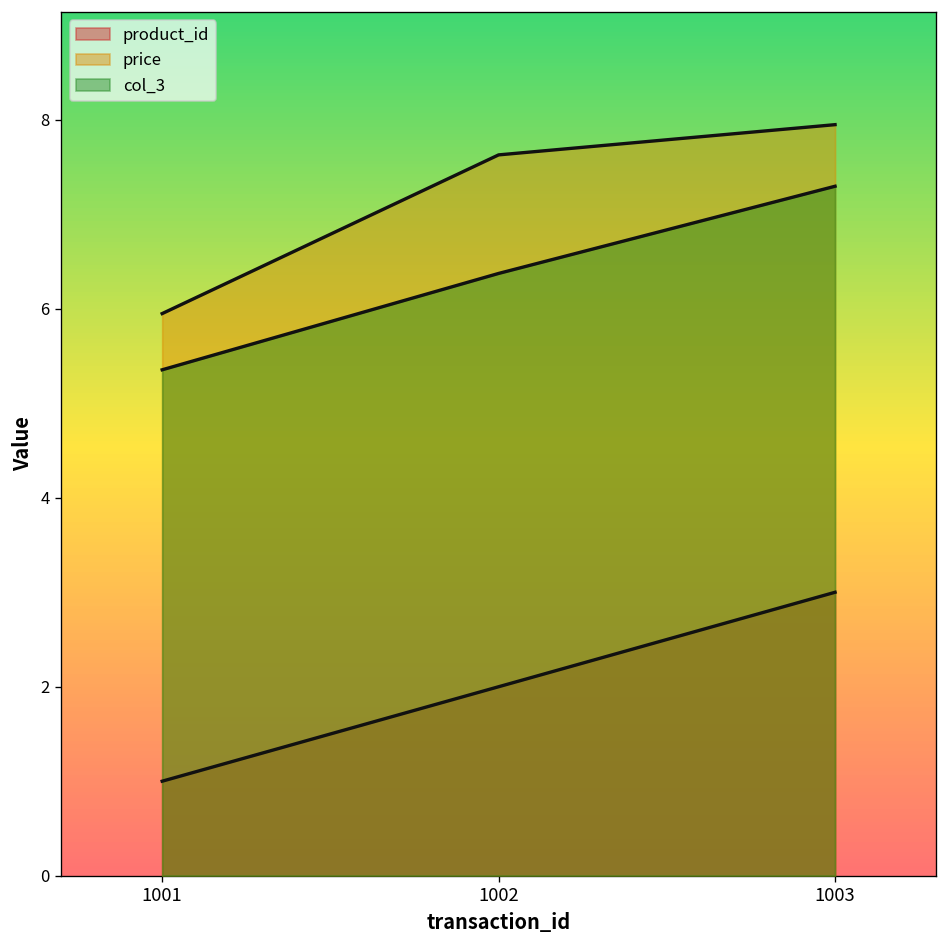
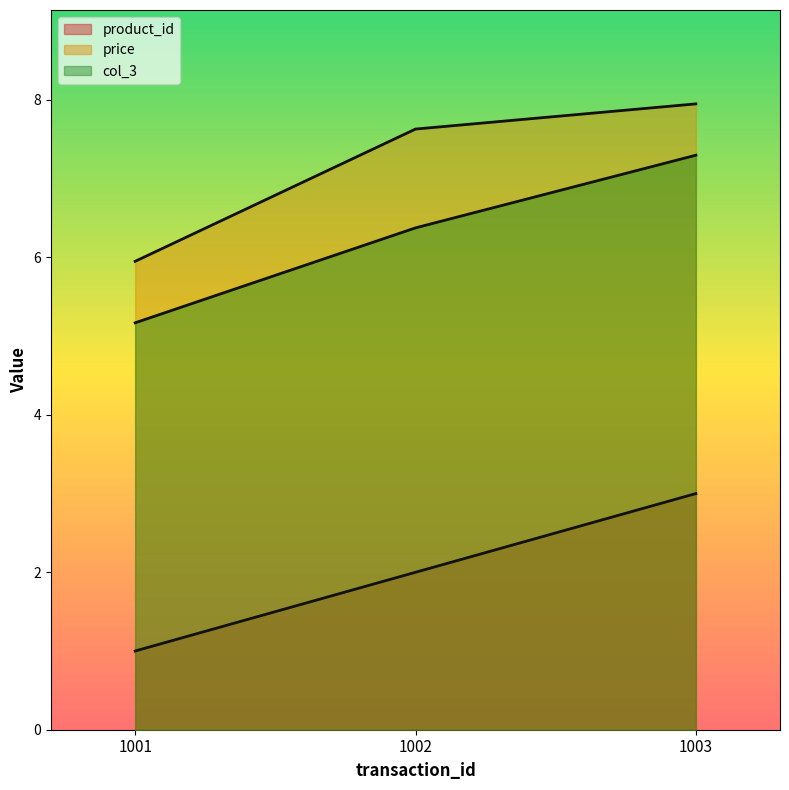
col_3, 1001: 5.4 -> 5.2
